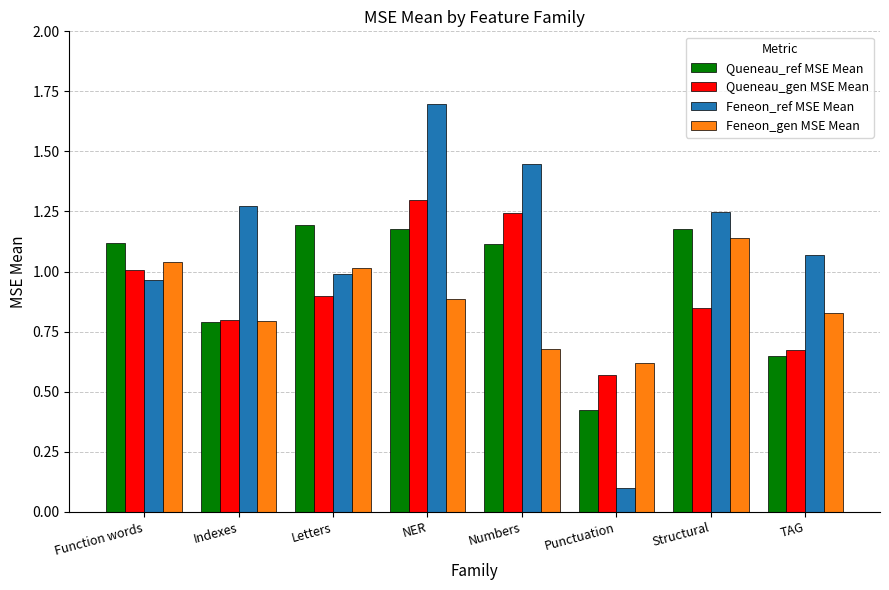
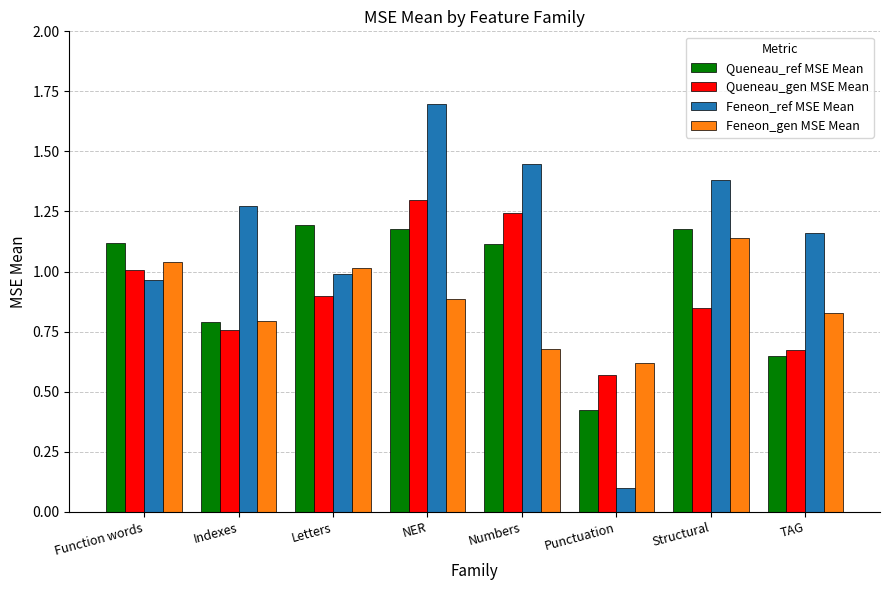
Queneau_gen MSE Mean, Indexes: 0.80 -> 0.76
Feneon_ref MSE Mean, Structural: 1.25 -> 1.38
Feneon_ref MSE Mean, TAG: 1.07 -> 1.16
